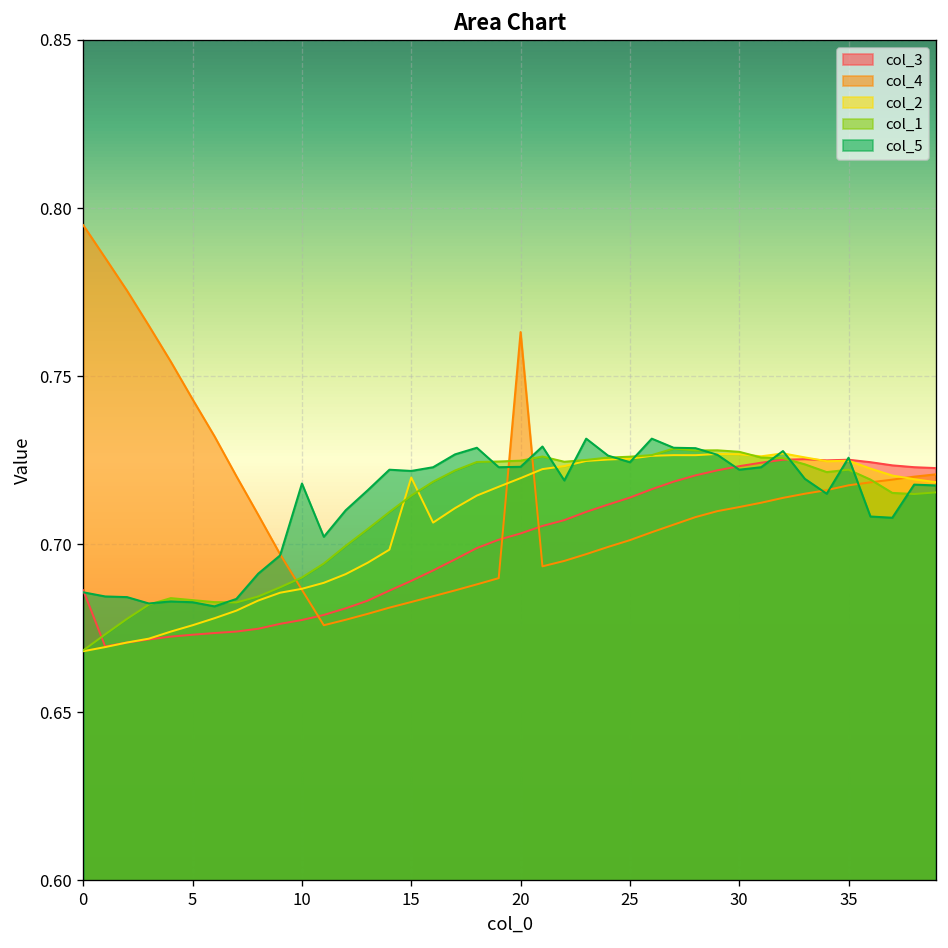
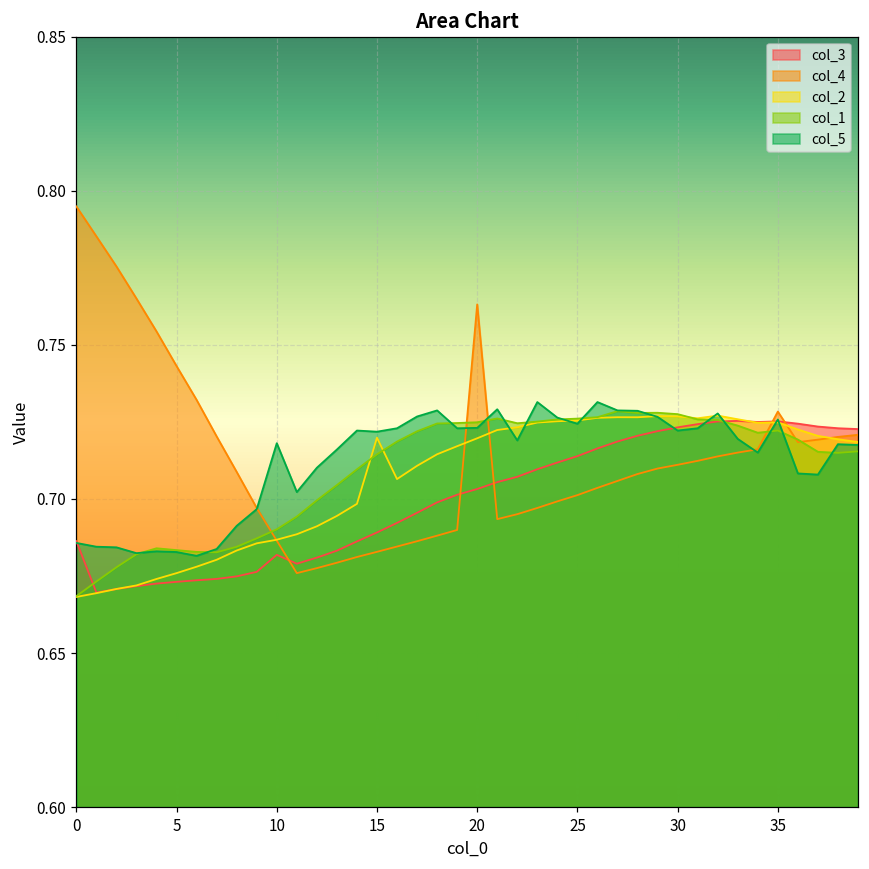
col_3, 10: 0.677 -> 0.682
col_4, 35: 0.718 -> 0.728
